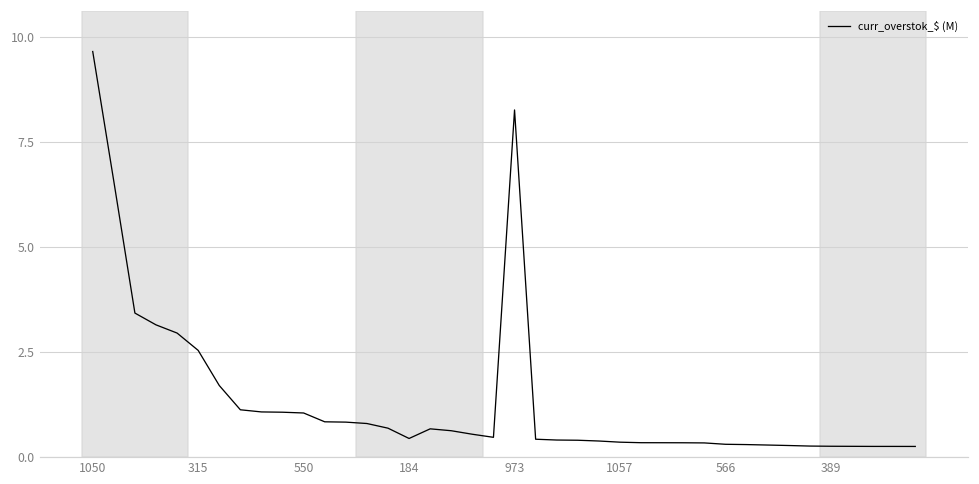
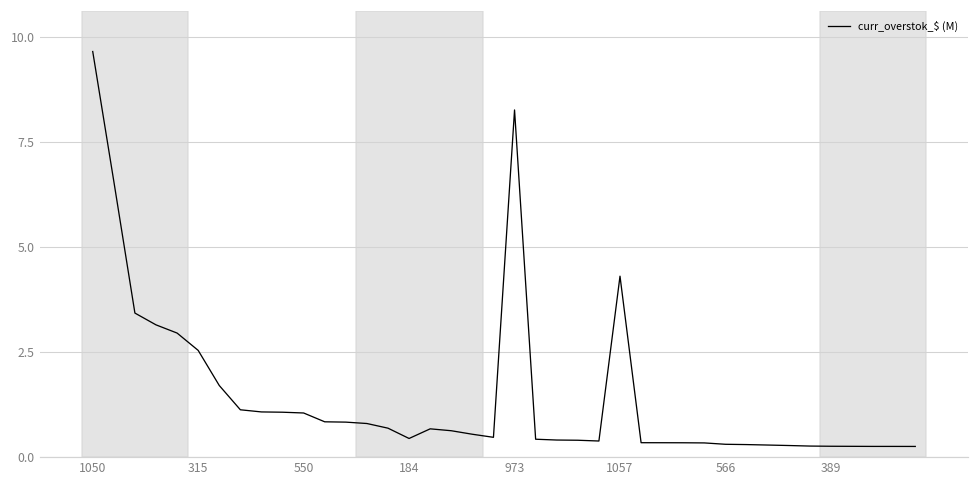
1057: 0.3 -> 4.3
